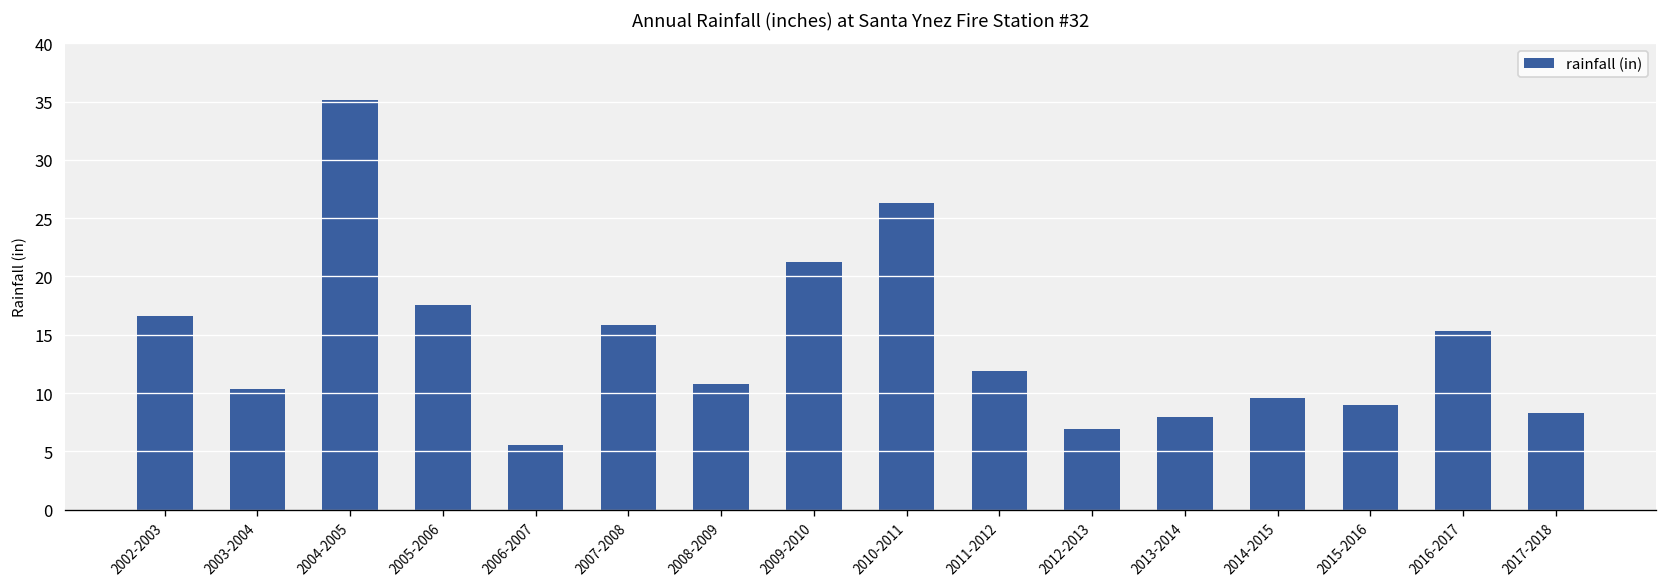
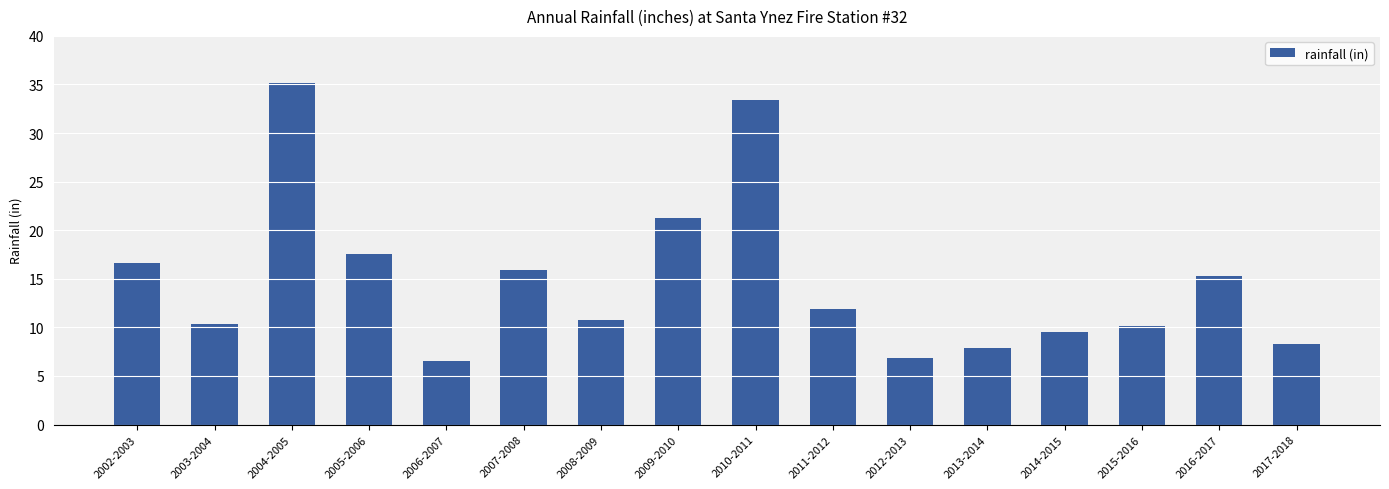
2006-2007: 6 -> 7
2010-2011: 26 -> 33
2015-2016: 9 -> 10
